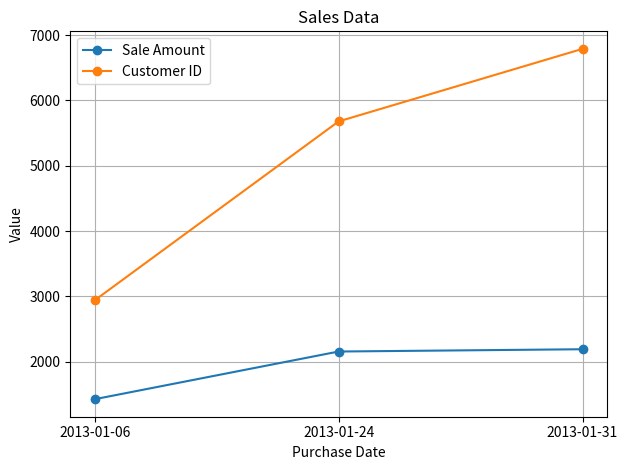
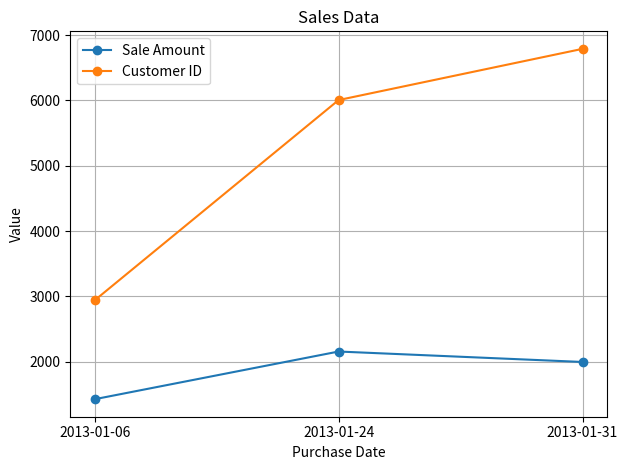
Customer ID, 2013-01-24: 5700 -> 6000
Sale Amount, 2013-01-31: 2200 -> 2000
